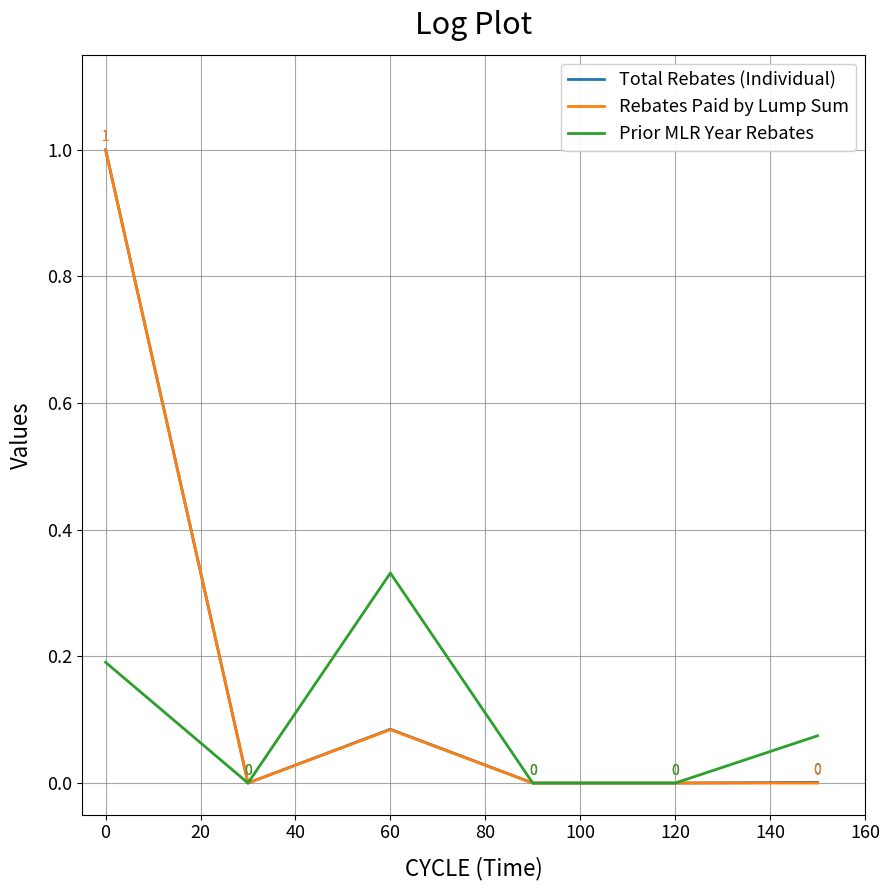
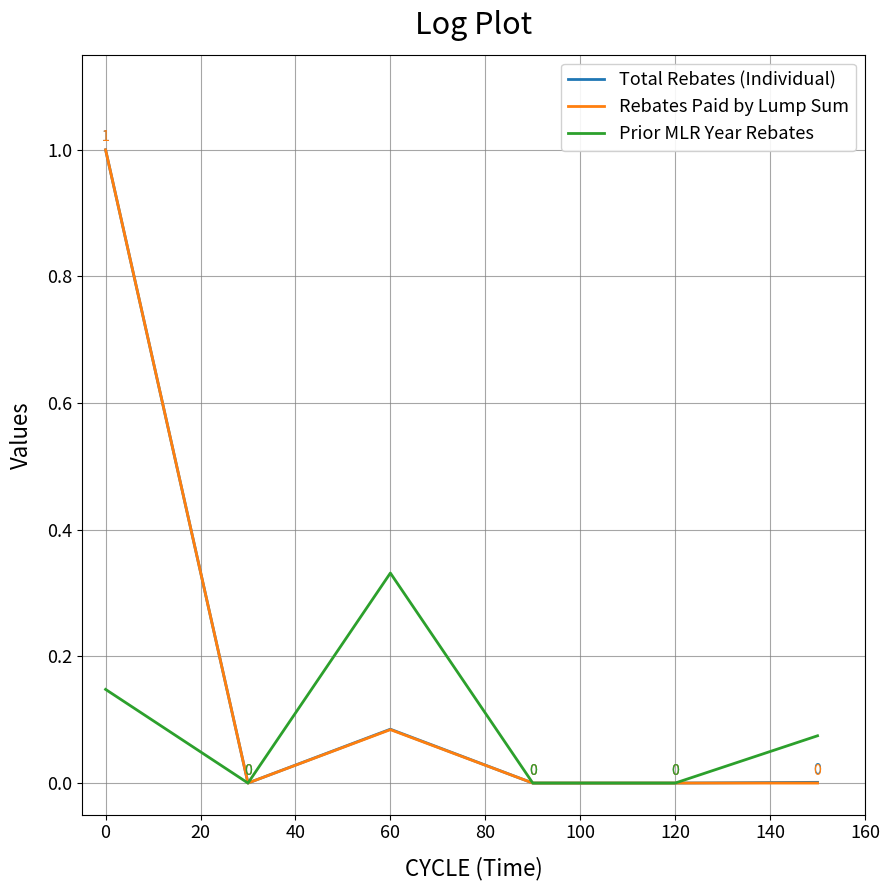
Prior MLR Year Rebates, 0: 0.19 -> 0.15
